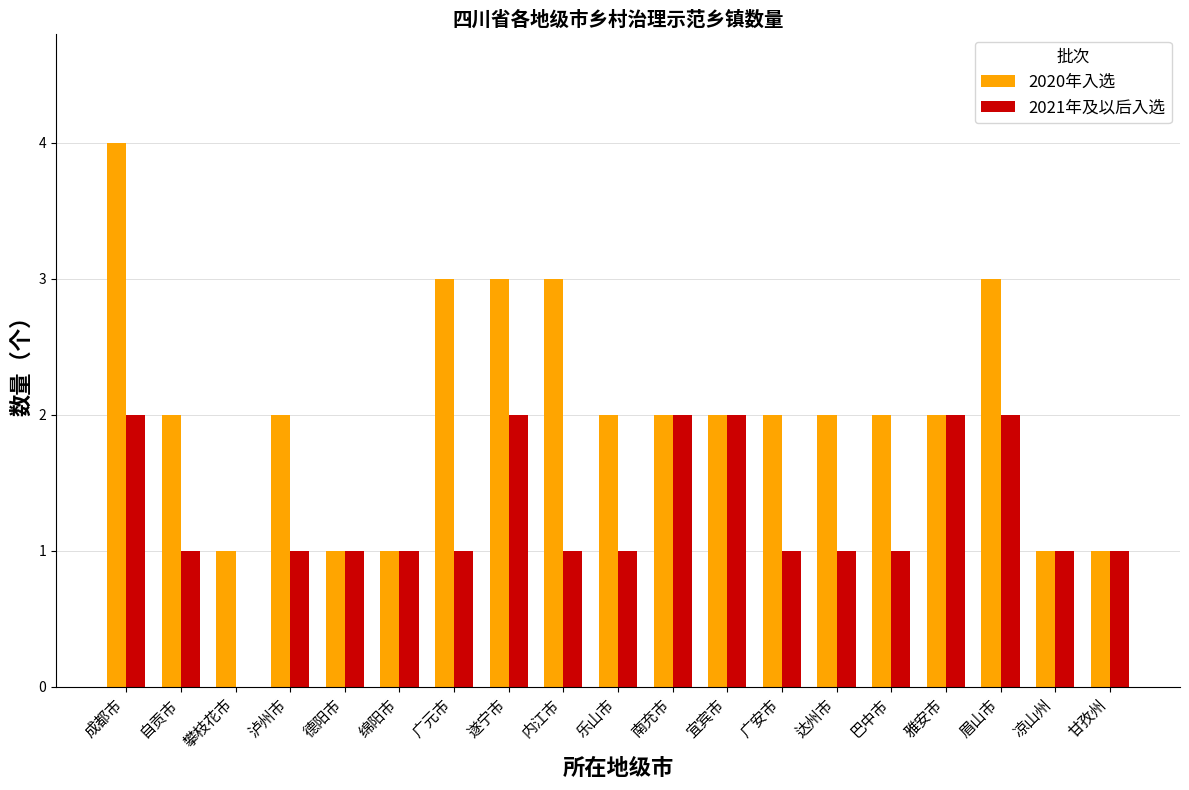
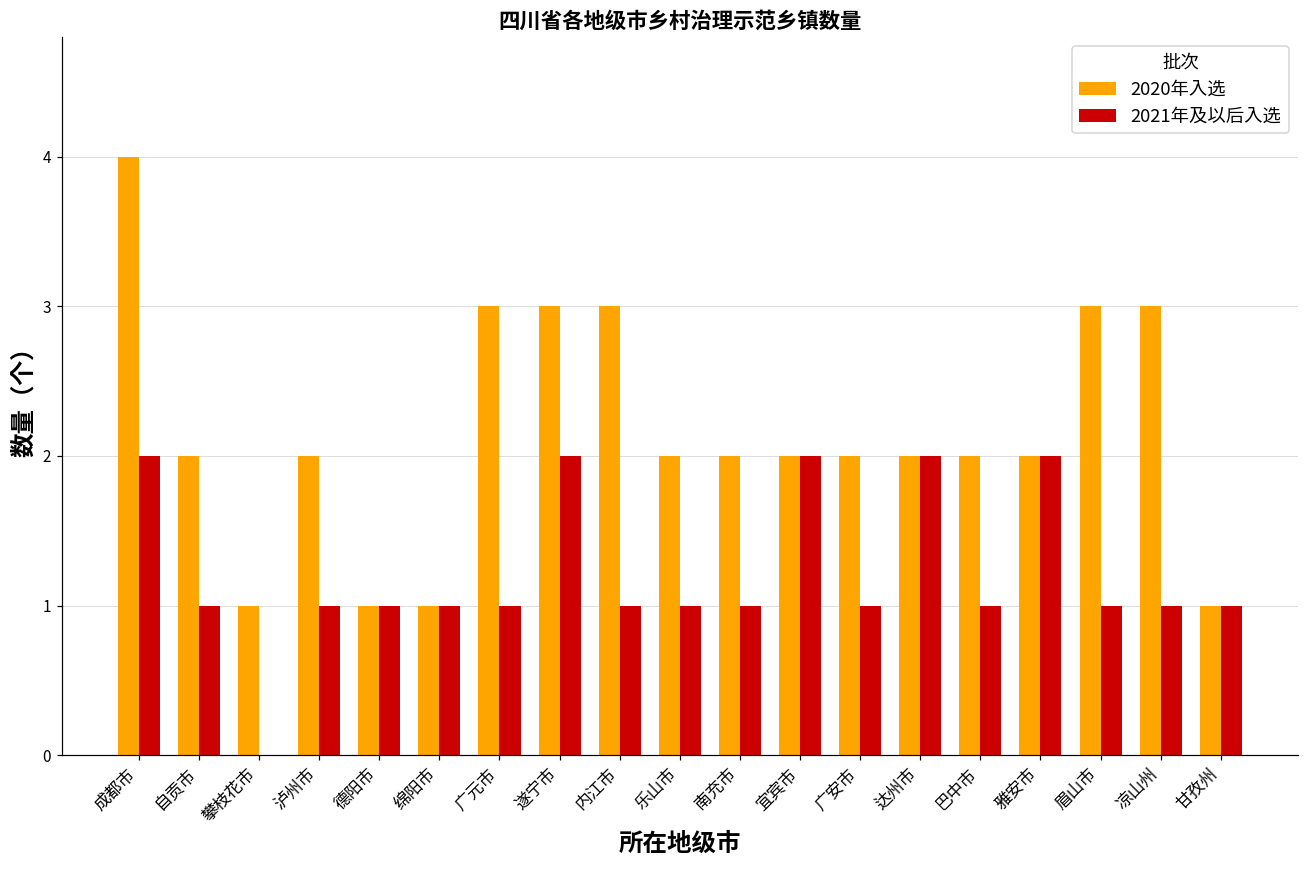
2021年及以后入选, 南充市: 2 -> 1
2021年及以后入选, 达州市: 1 -> 2
2021年及以后入选, 眉山市: 2 -> 1
2020年入选, 凉山州: 1 -> 3
